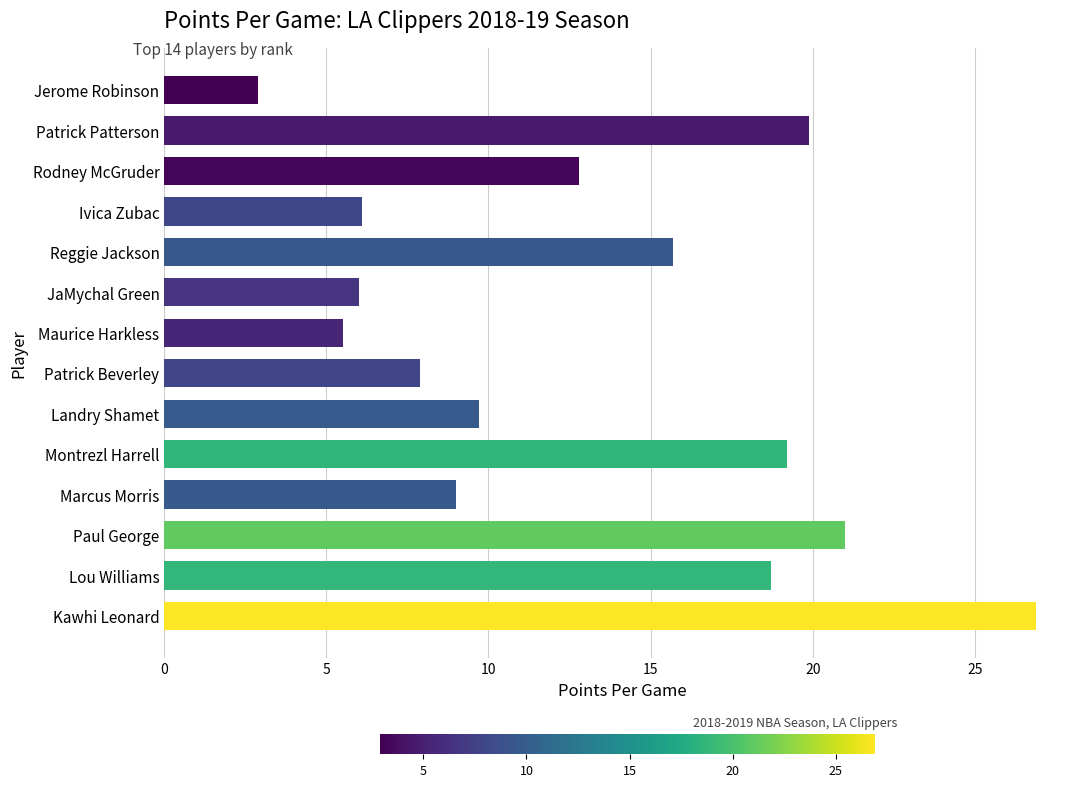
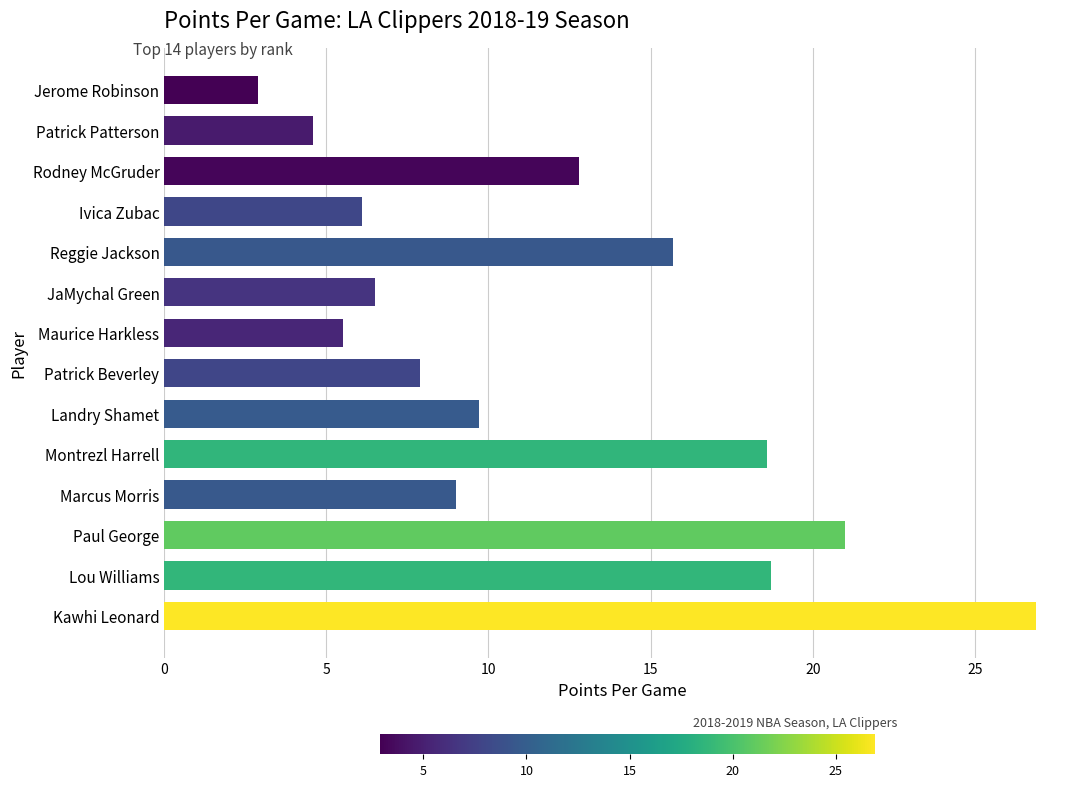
Patrick Patterson: 19.9 -> 4.6
JaMychal Green: 6.0 -> 6.5
Montrezl Harrell: 19.2 -> 18.6
